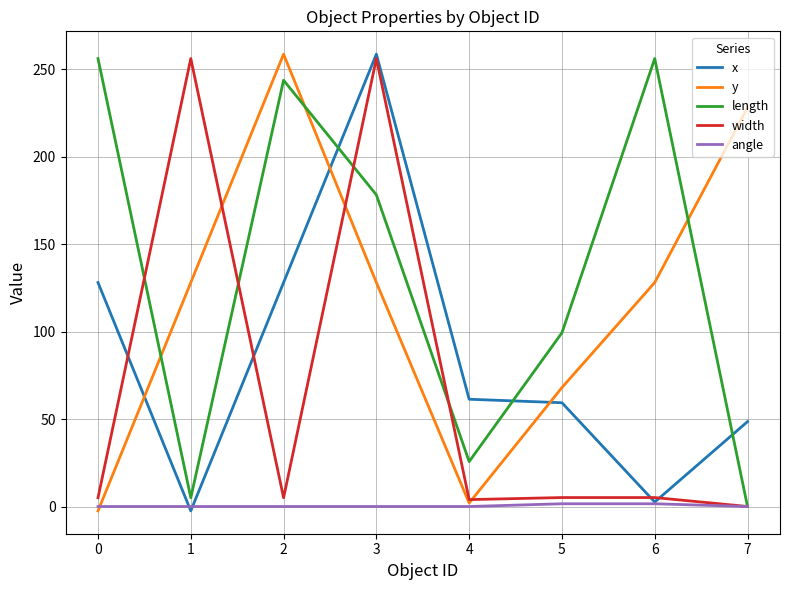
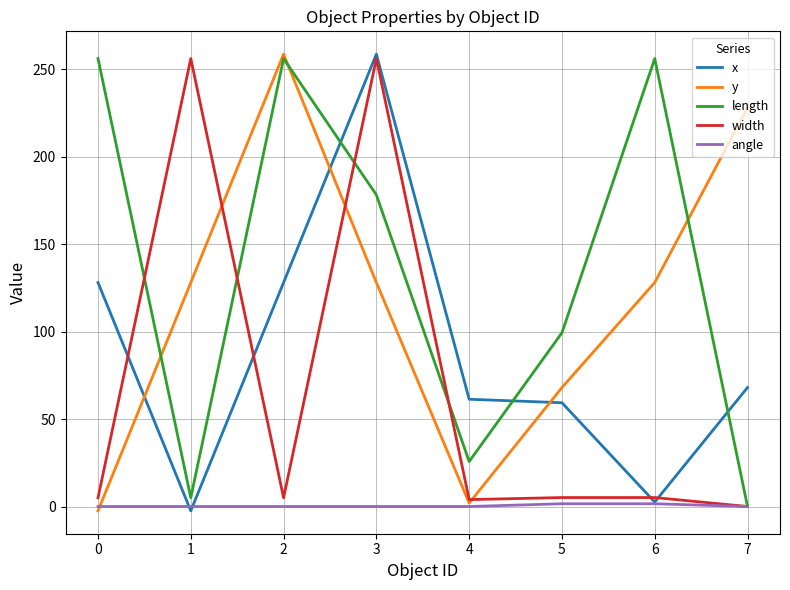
length, 2: 244 -> 256
x, 7: 49 -> 68
